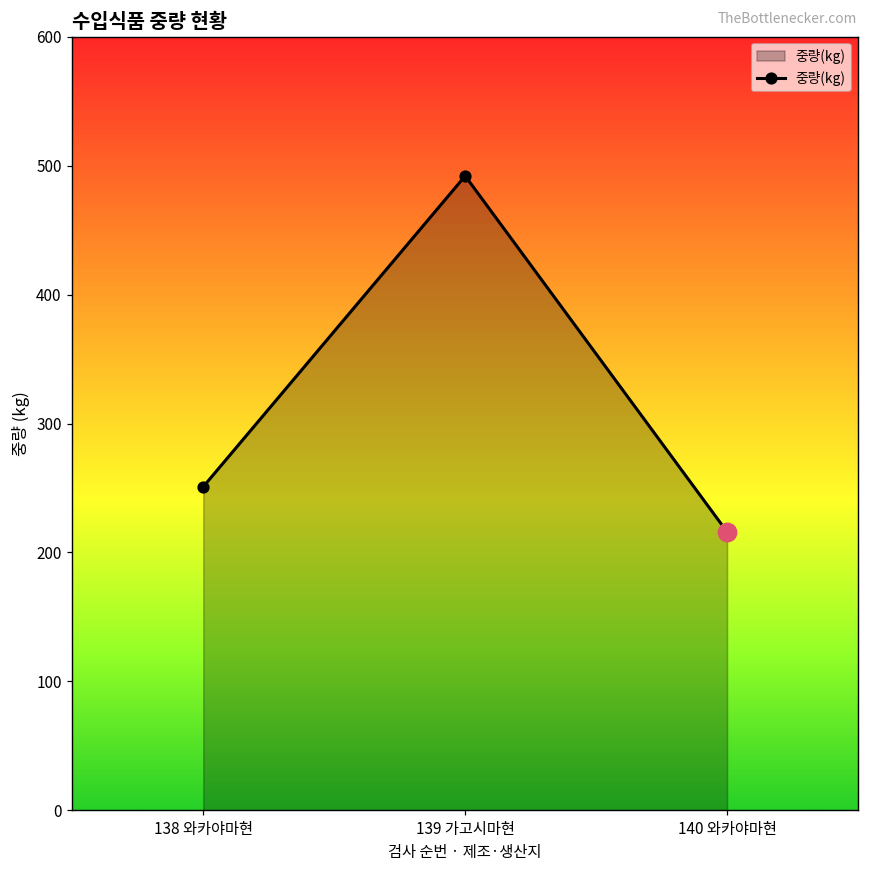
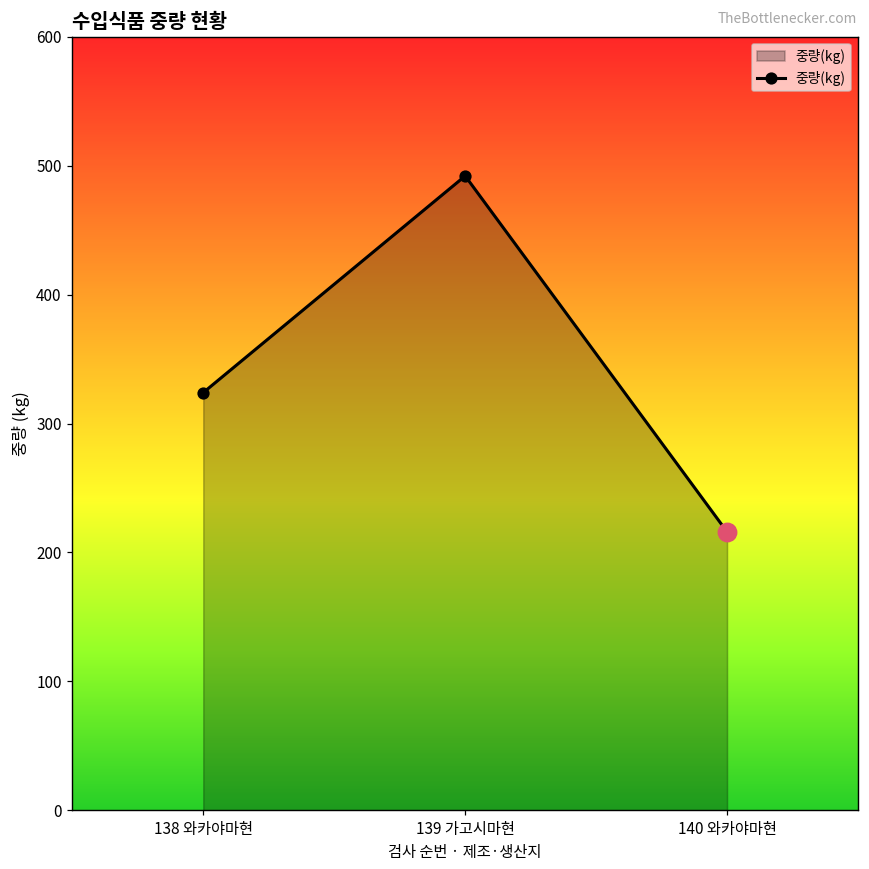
중량(kg), 138 와카야마현: 251 -> 324
